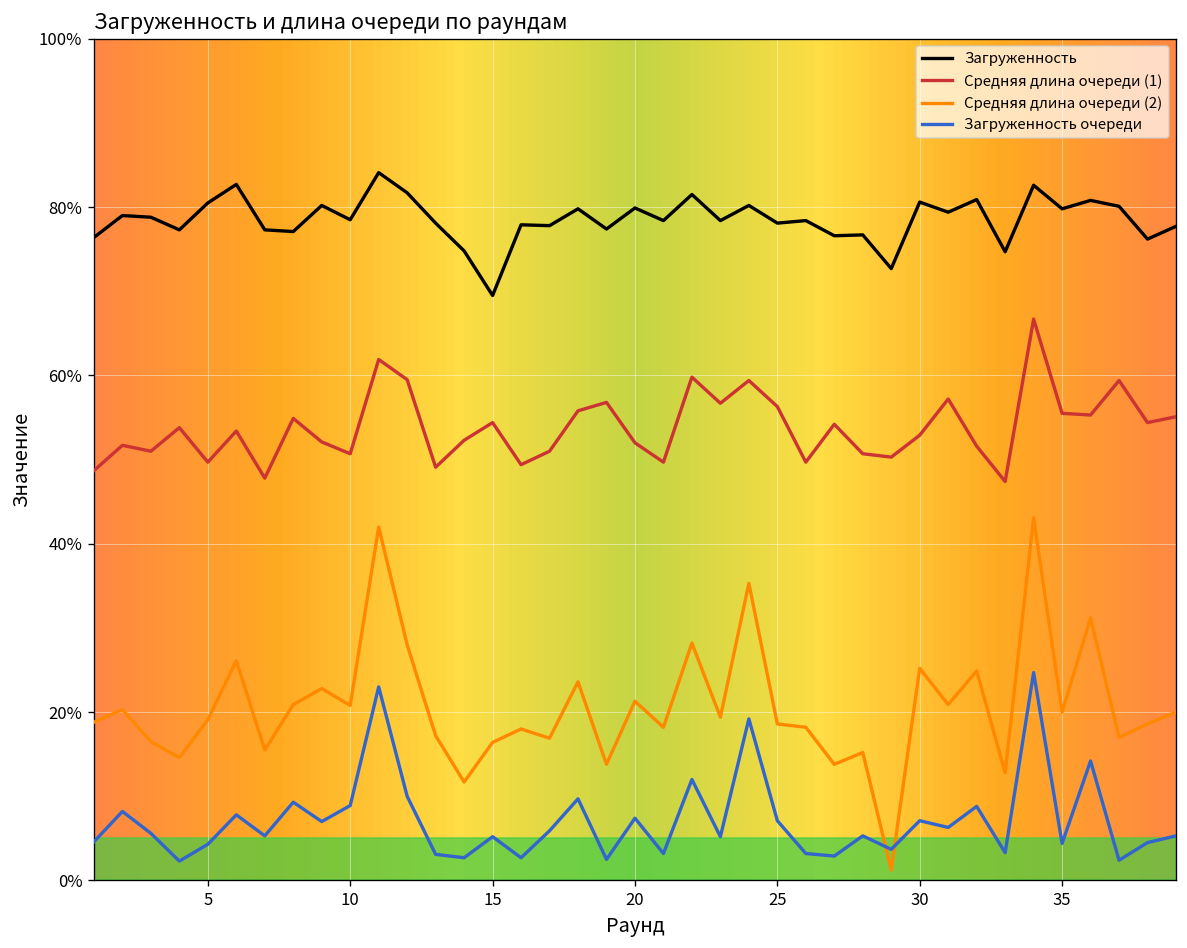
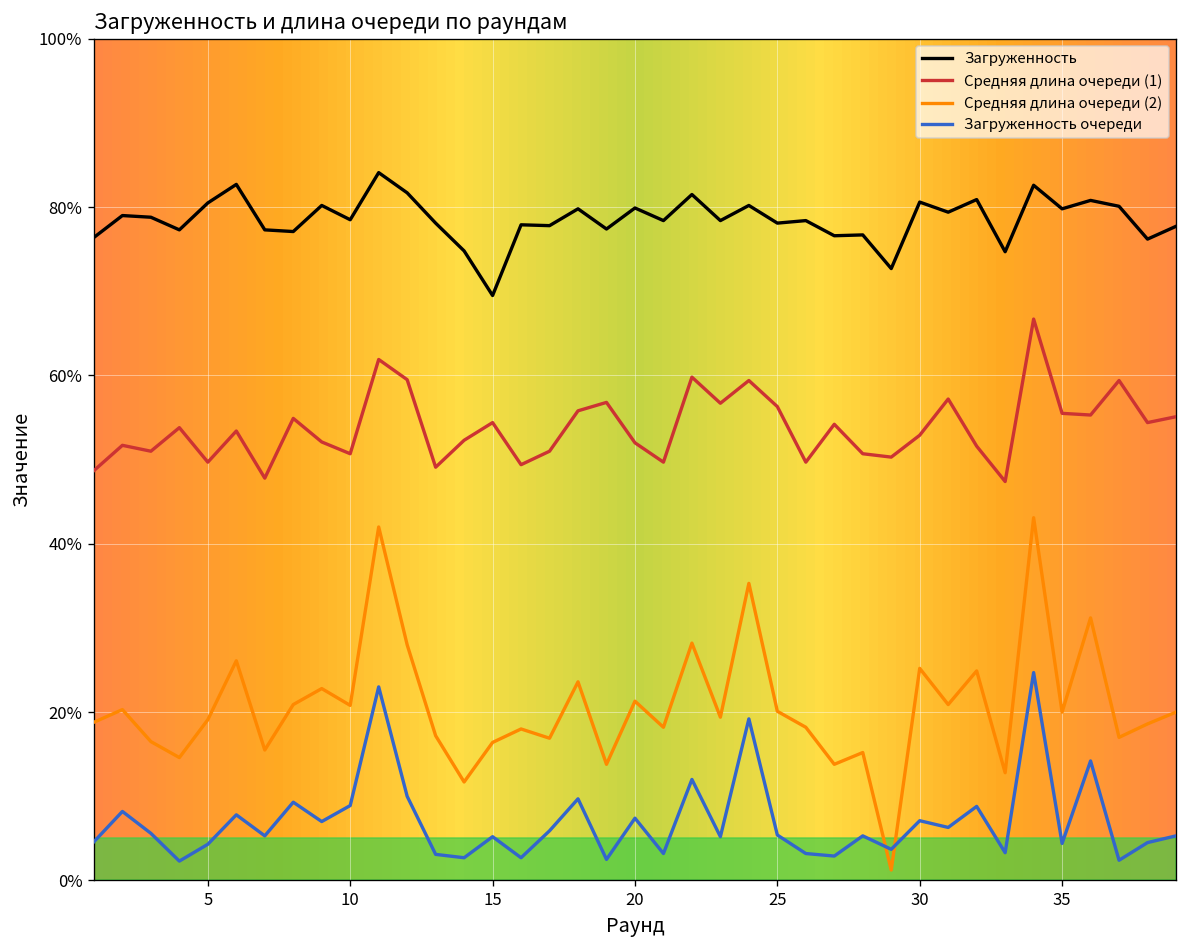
Средняя длина очереди (2), 25: 19% -> 20%
Загруженность очереди, 25: 7% -> 5%
